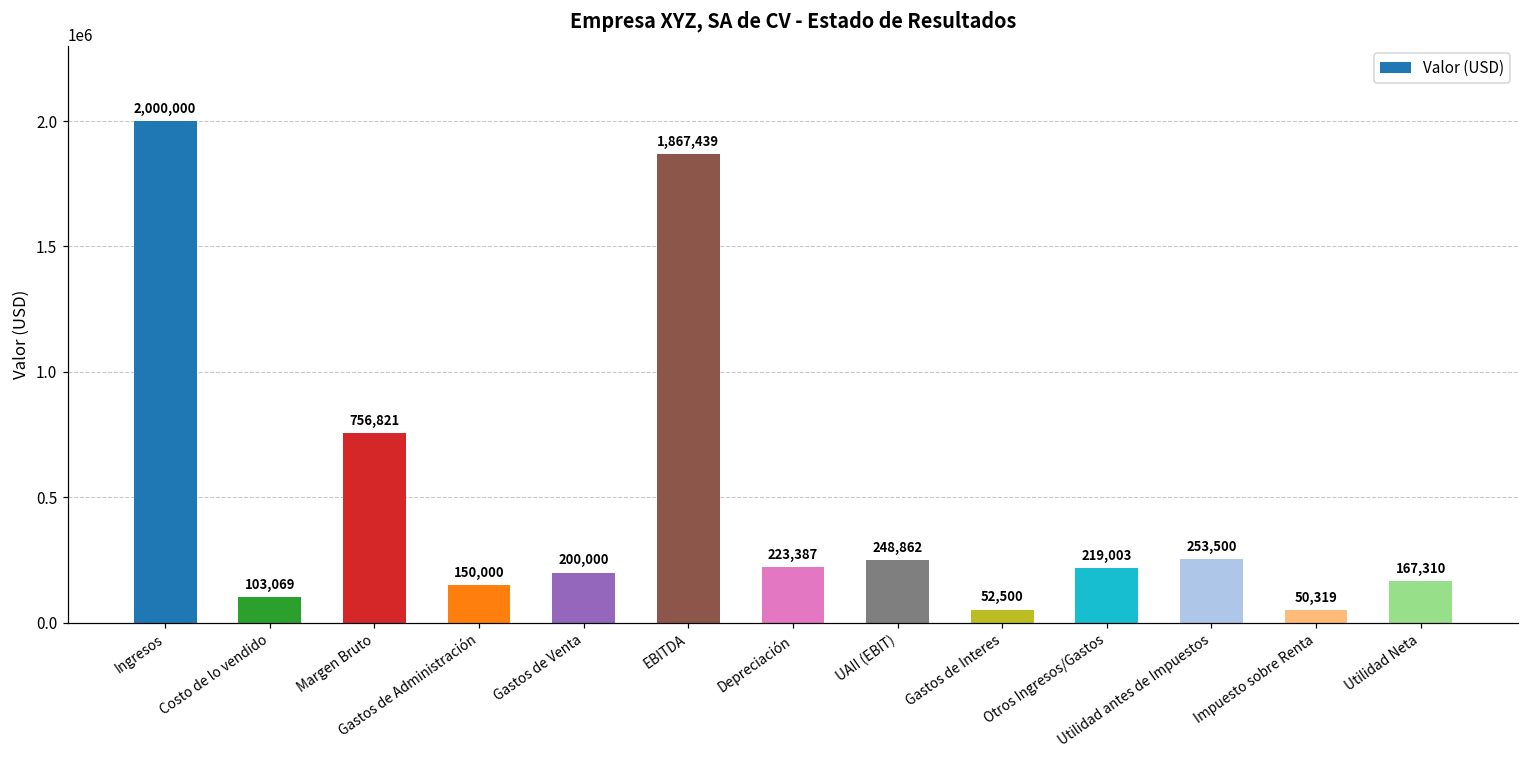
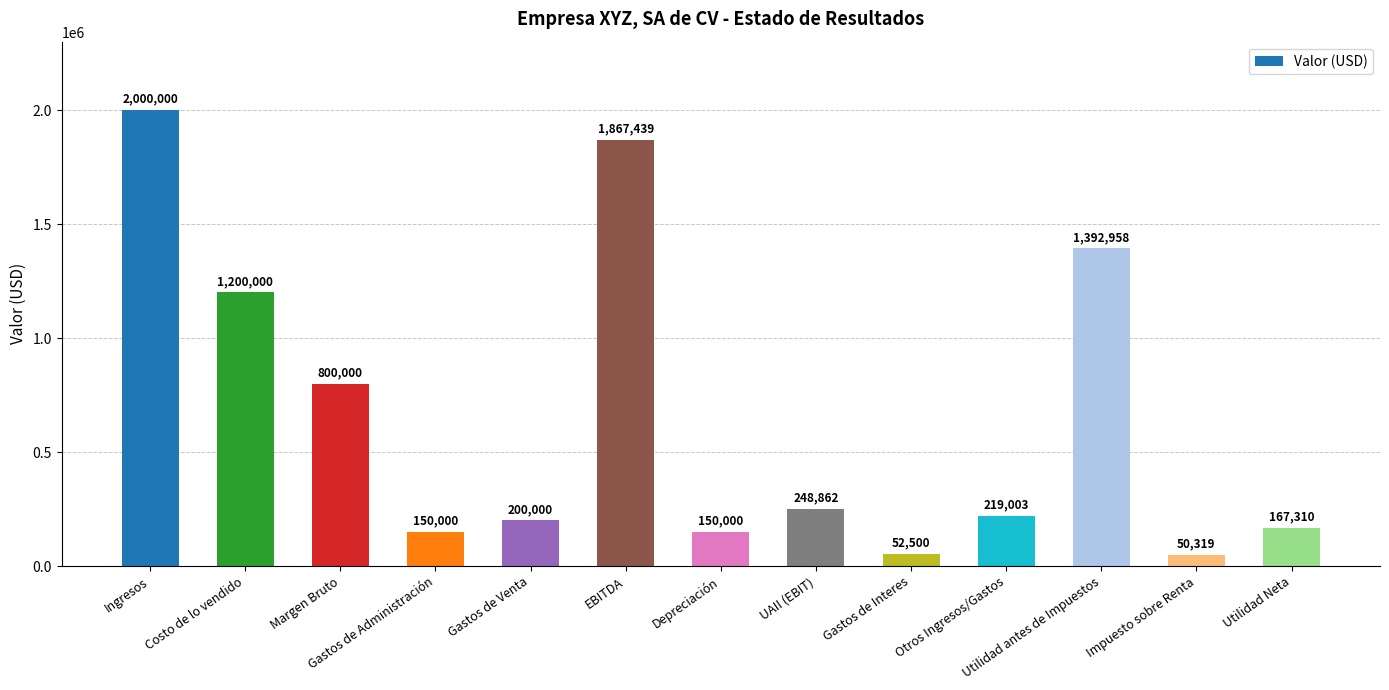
Costo de lo vendido: 103,069 -> 1,200,000
Margen Bruto: 756,821 -> 800,000
Depreciación: 223,387 -> 150,000
Utilidad antes de Impuestos: 253,500 -> 1,392,958
